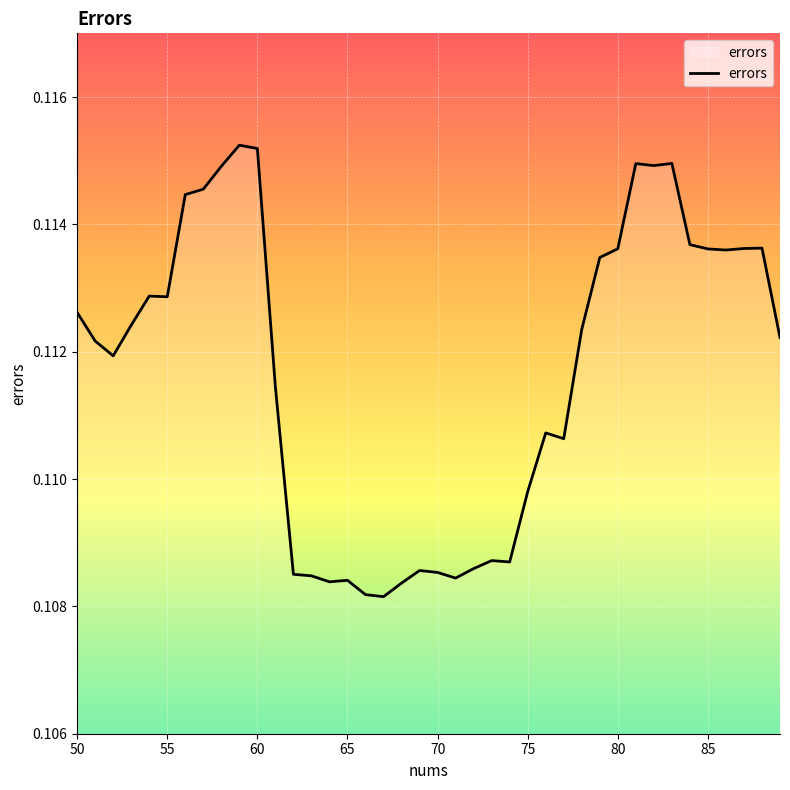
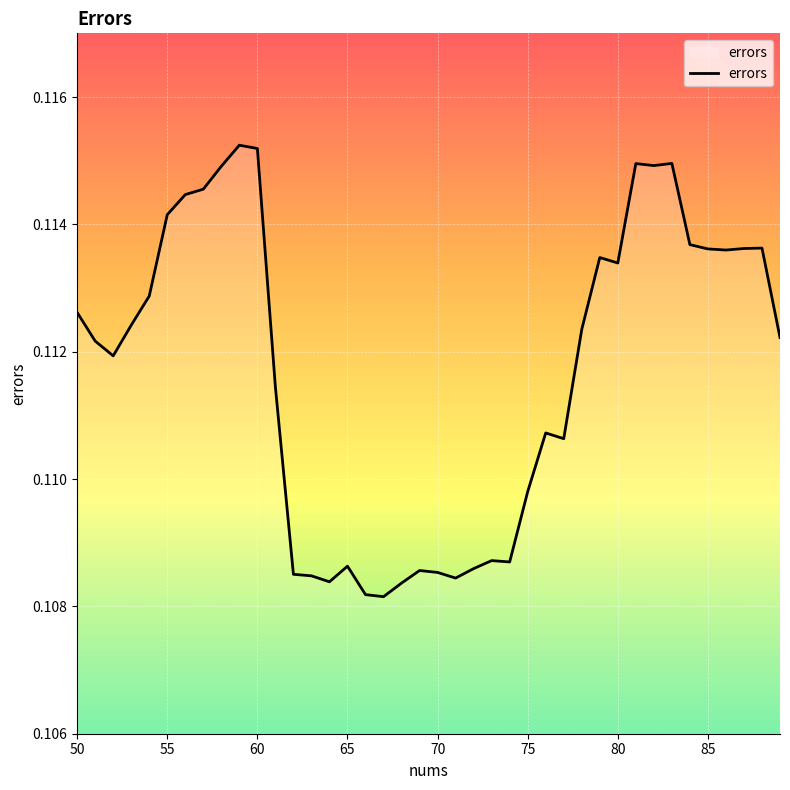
55: 0.1129 -> 0.1142
65: 0.1084 -> 0.1086
80: 0.1136 -> 0.1134
